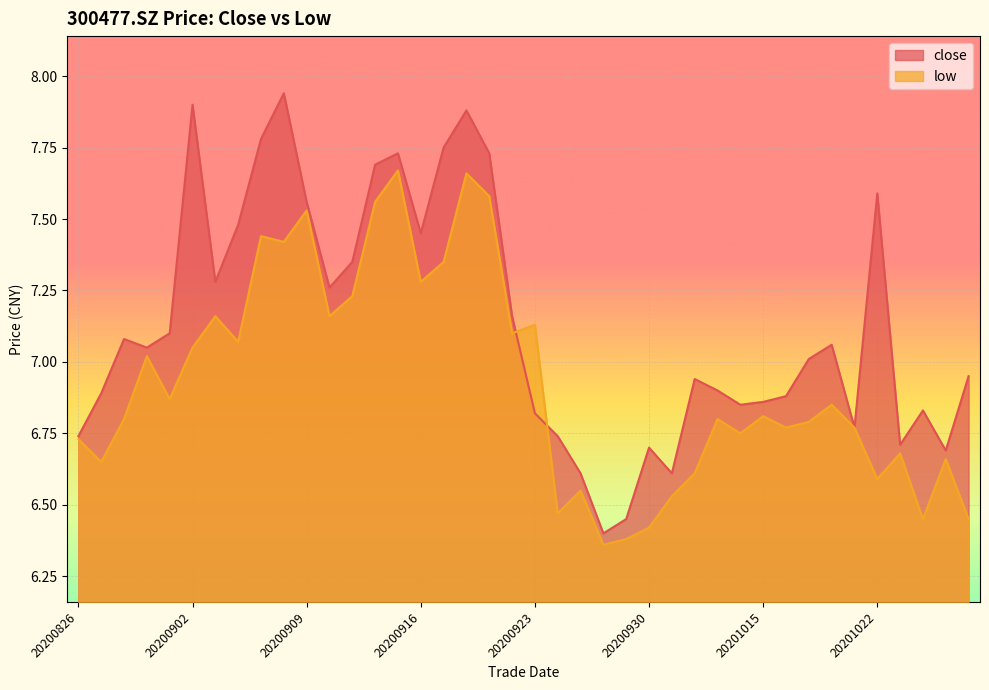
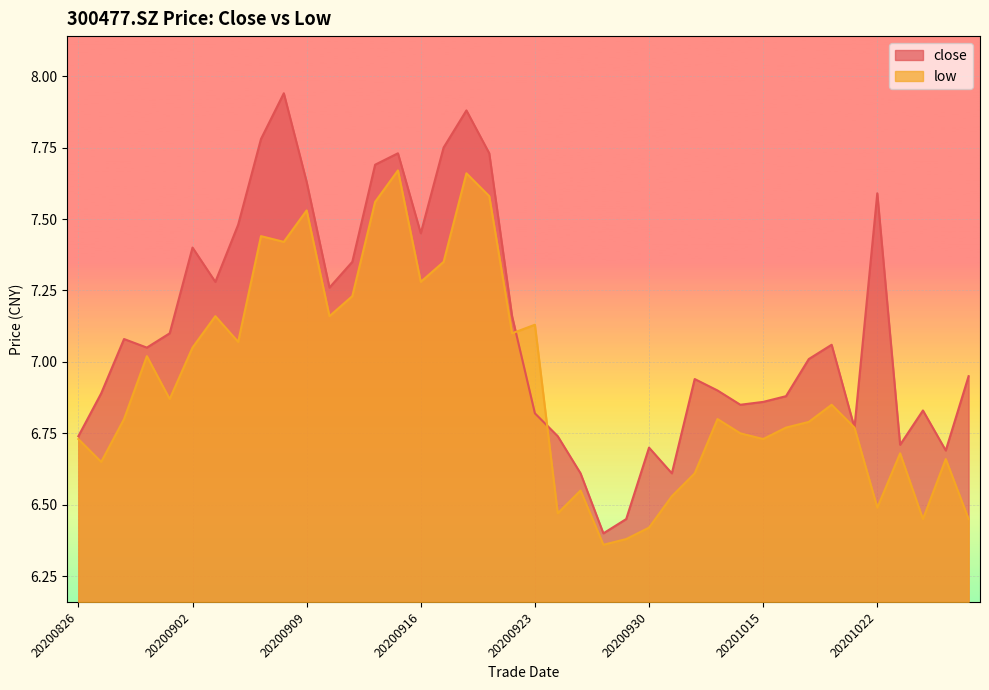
close, 20200902: 7.9 -> 7.4
close, 20200909: 7.56 -> 7.63
low, 20201015: 6.81 -> 6.73
low, 20201022: 6.59 -> 6.49
